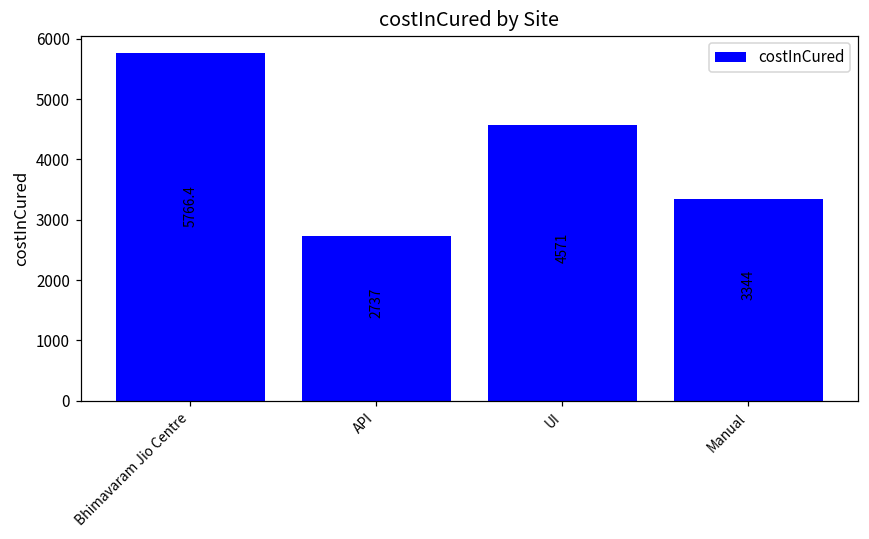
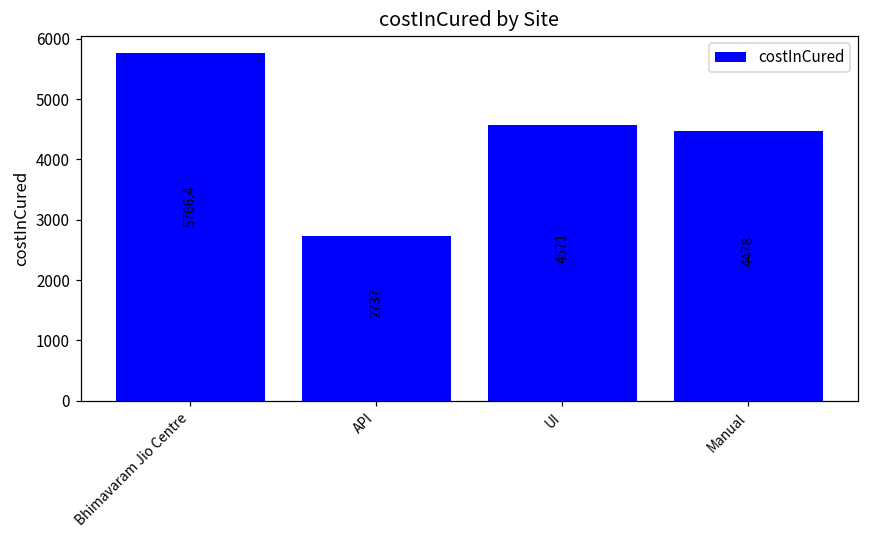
Manual: 3344 -> 4478
